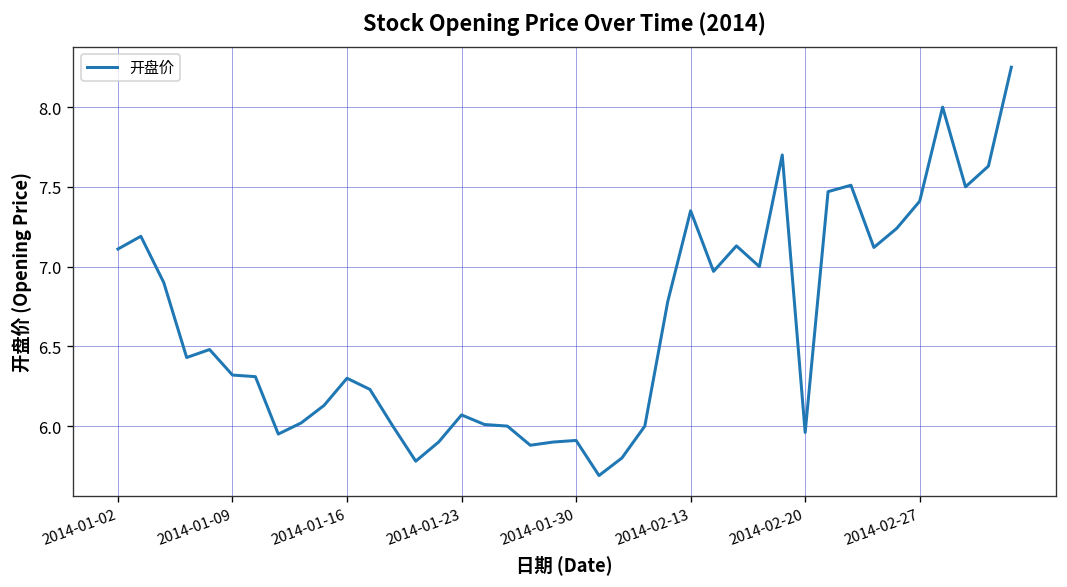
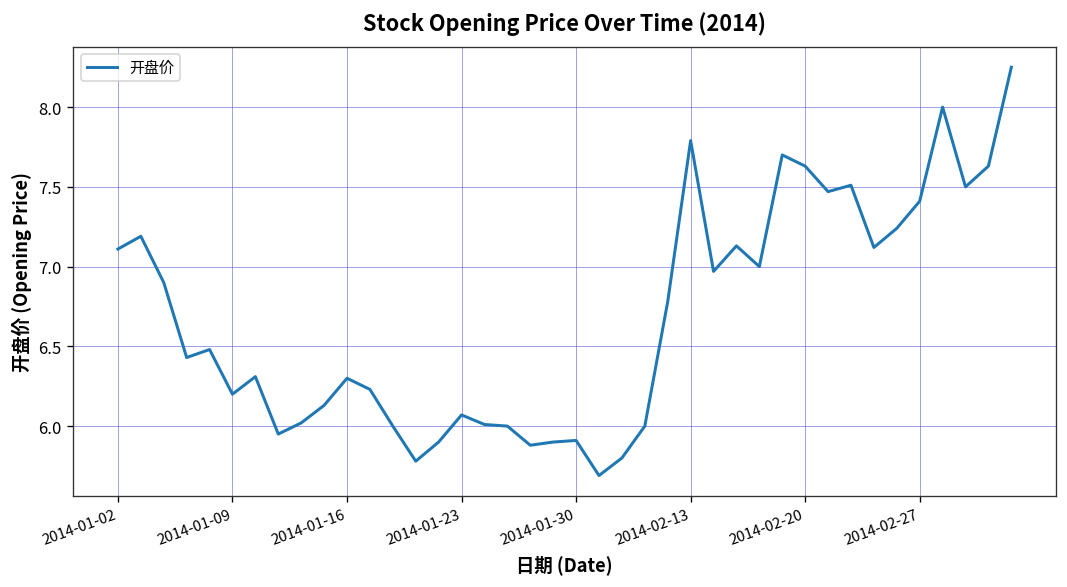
2014-01-09: 6.32 -> 6.20
2014-02-13: 7.35 -> 7.79
2014-02-20: 5.96 -> 7.63
